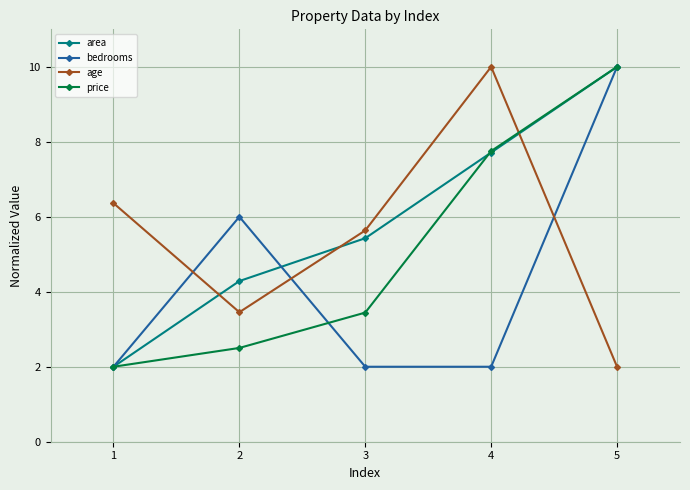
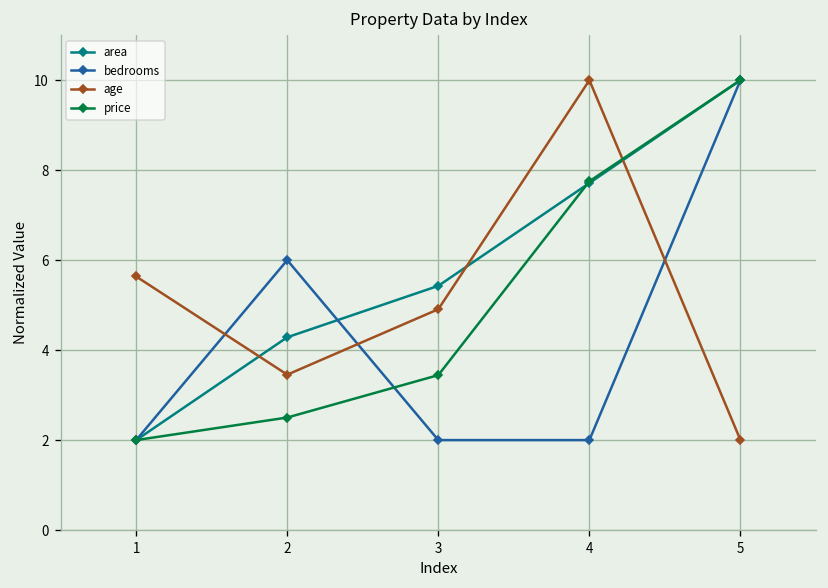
age, 1: 6.4 -> 5.6
age, 3: 5.6 -> 4.9
